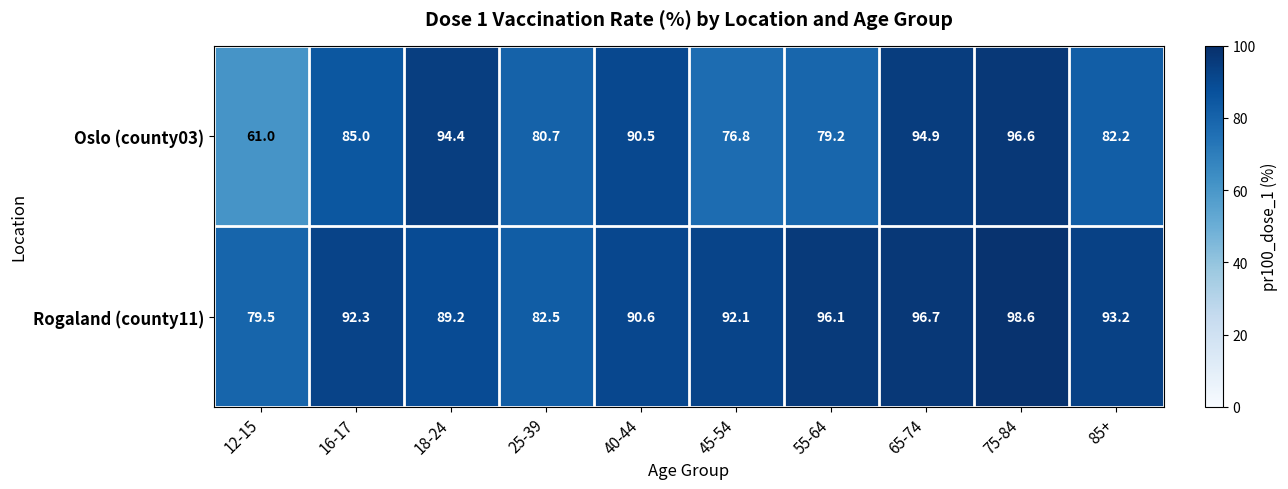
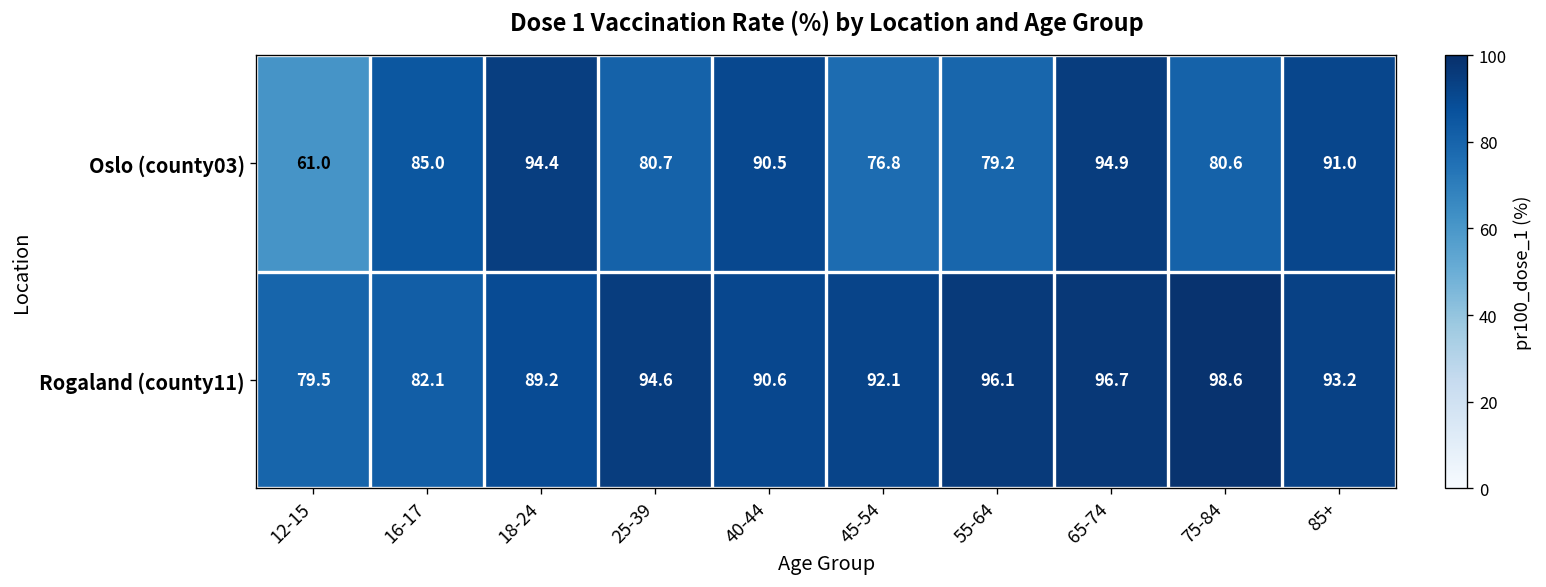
Oslo (county03), 75-84: 96.6 -> 80.6
Oslo (county03), 85+: 82.2 -> 91.0
Rogaland (county11), 16-17: 92.3 -> 82.1
Rogaland (county11), 25-39: 82.5 -> 94.6
